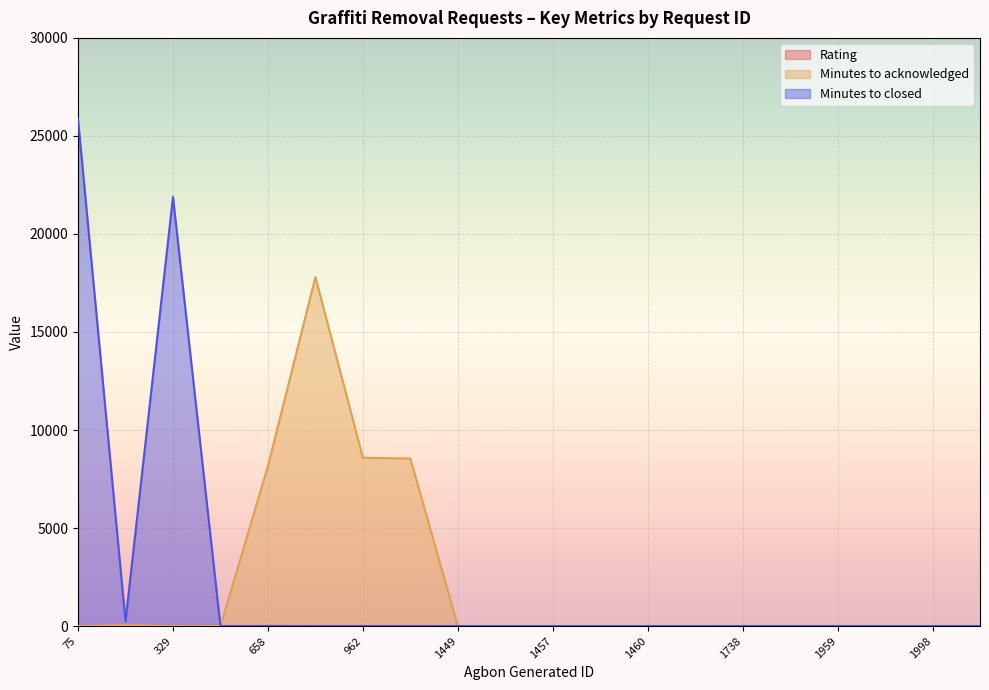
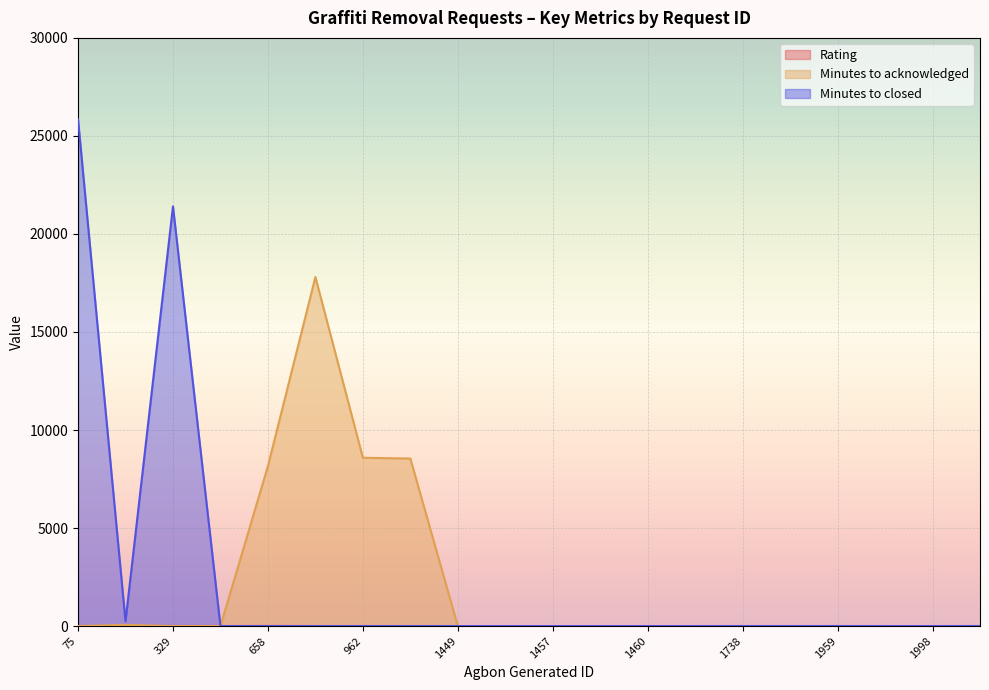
Minutes to closed, 329: 21900 -> 21400
